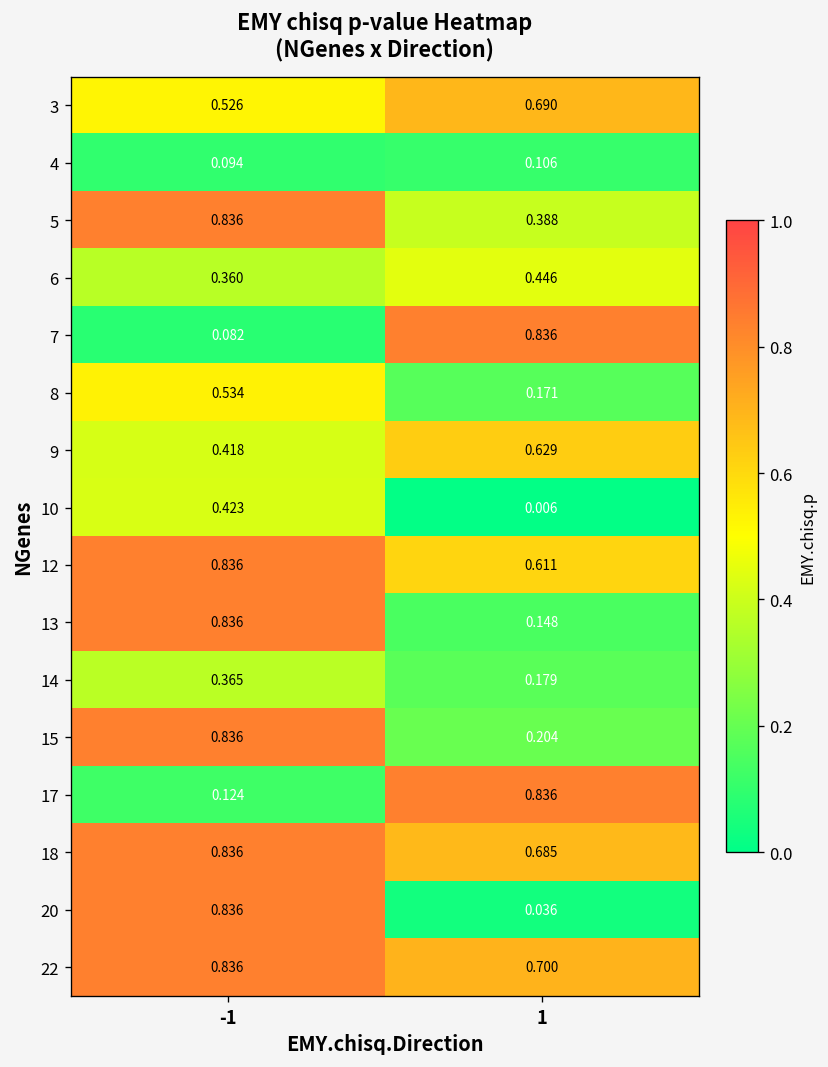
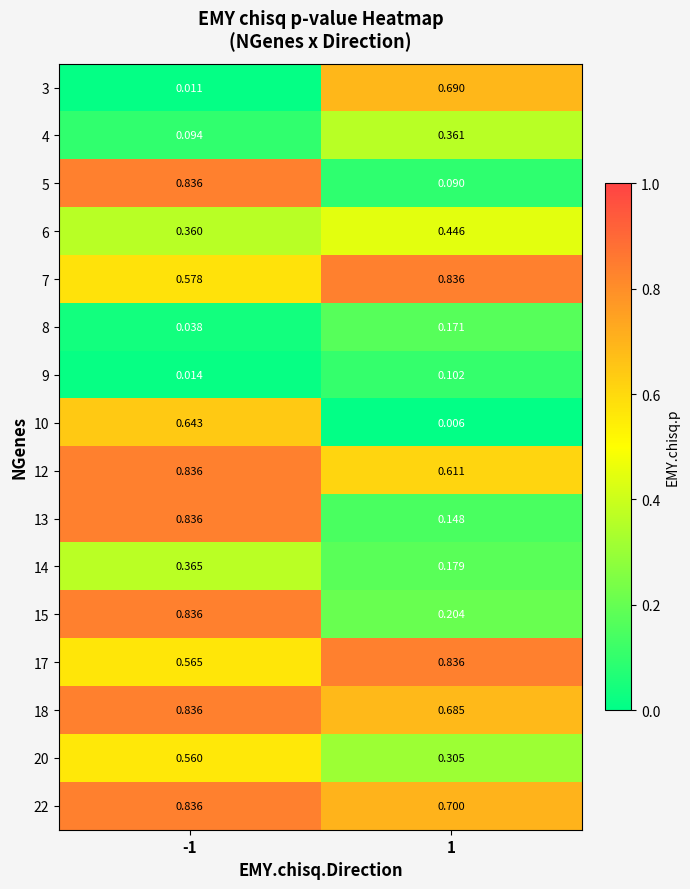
3, -1: 0.526 -> 0.011
4, 1: 0.106 -> 0.361
5, 1: 0.388 -> 0.090
7, -1: 0.082 -> 0.578
8, -1: 0.534 -> 0.038
9, -1: 0.418 -> 0.014
9, 1: 0.629 -> 0.102
10, -1: 0.423 -> 0.643
17, -1: 0.124 -> 0.565
20, -1: 0.836 -> 0.560
20, 1: 0.036 -> 0.305
